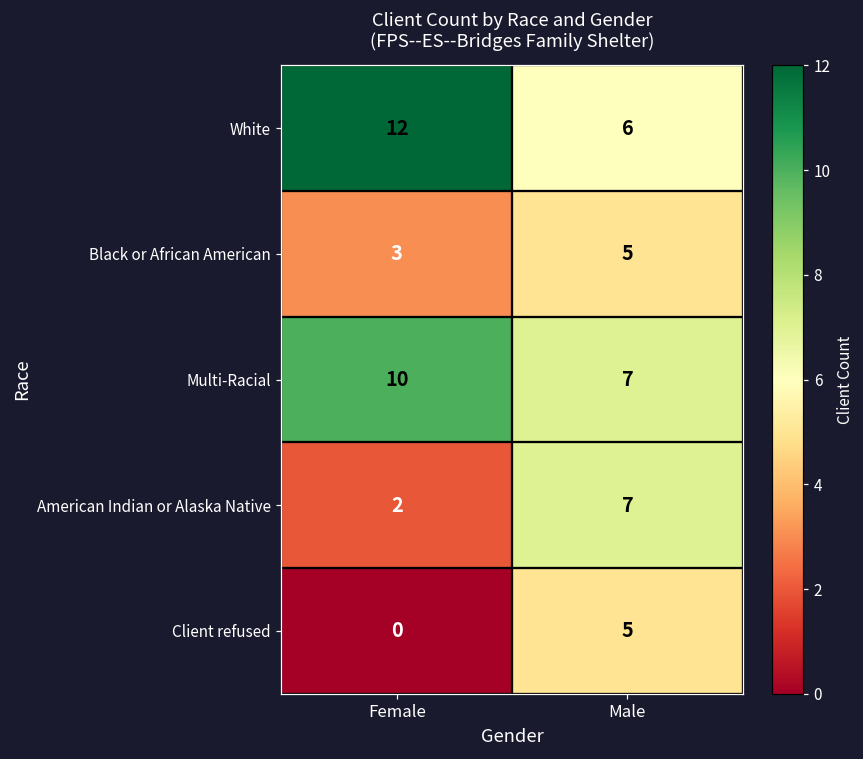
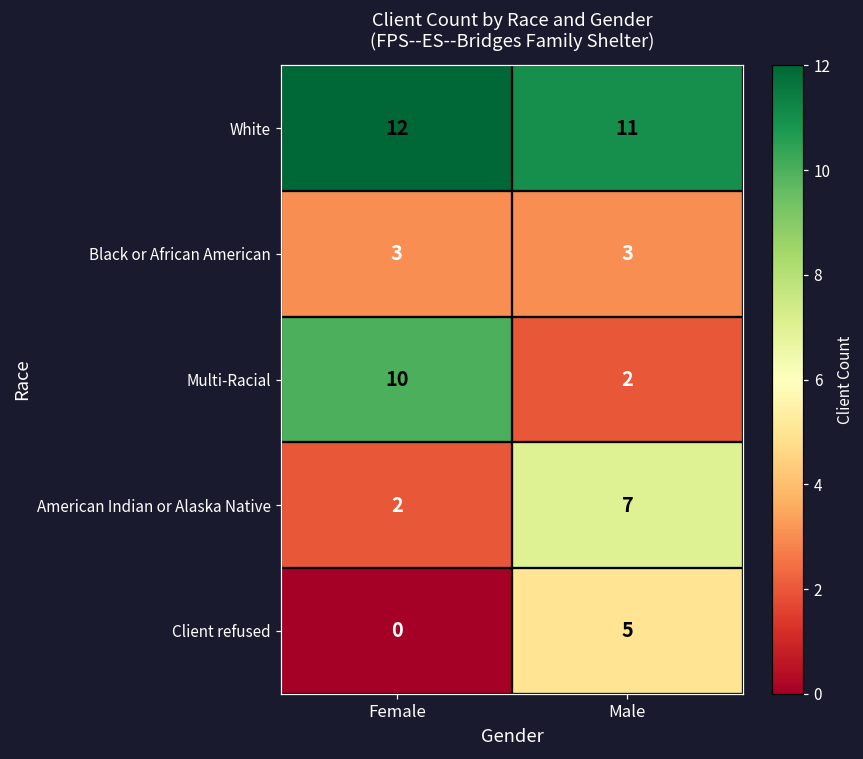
White, Male: 6 -> 11
Black or African American, Male: 5 -> 3
Multi-Racial, Male: 7 -> 2
